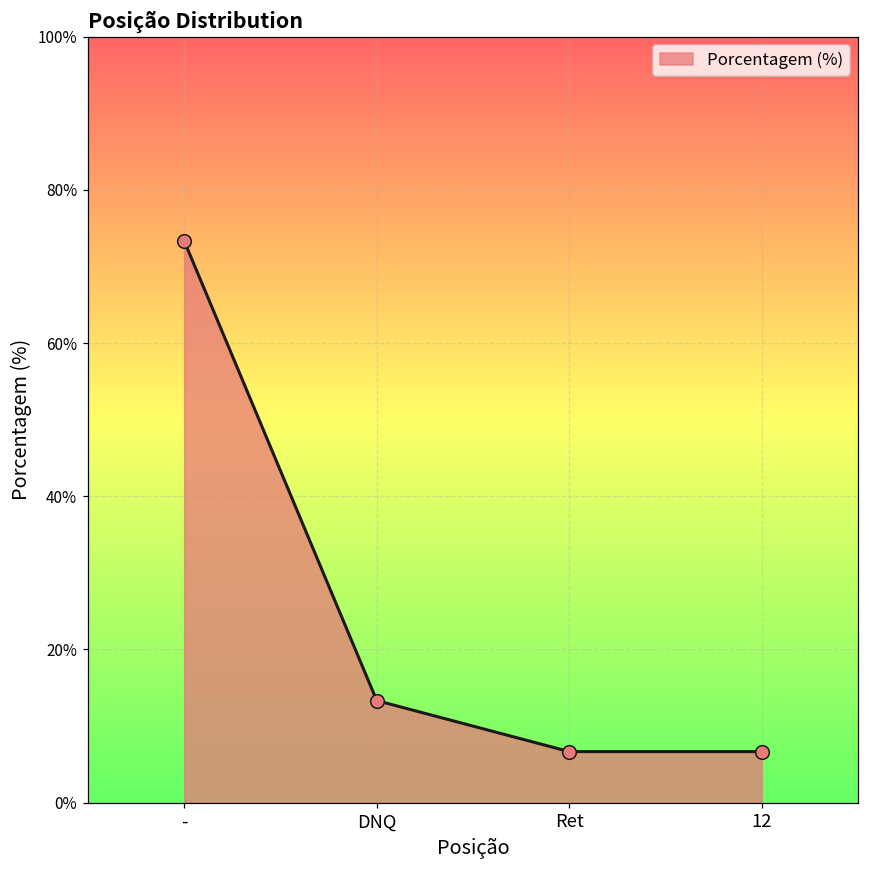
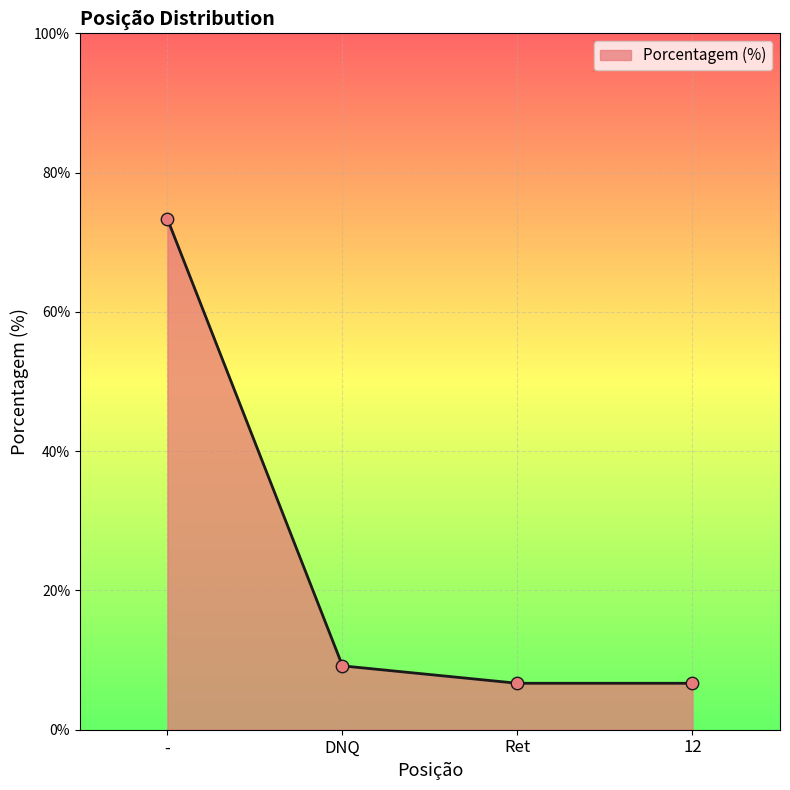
DNQ: 13% -> 9%
